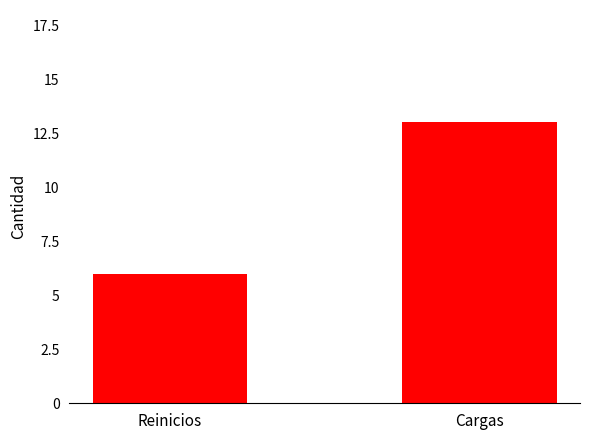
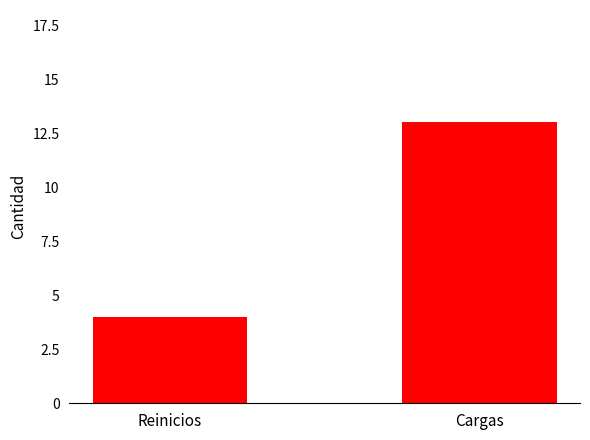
Reinicios: 6 -> 4
